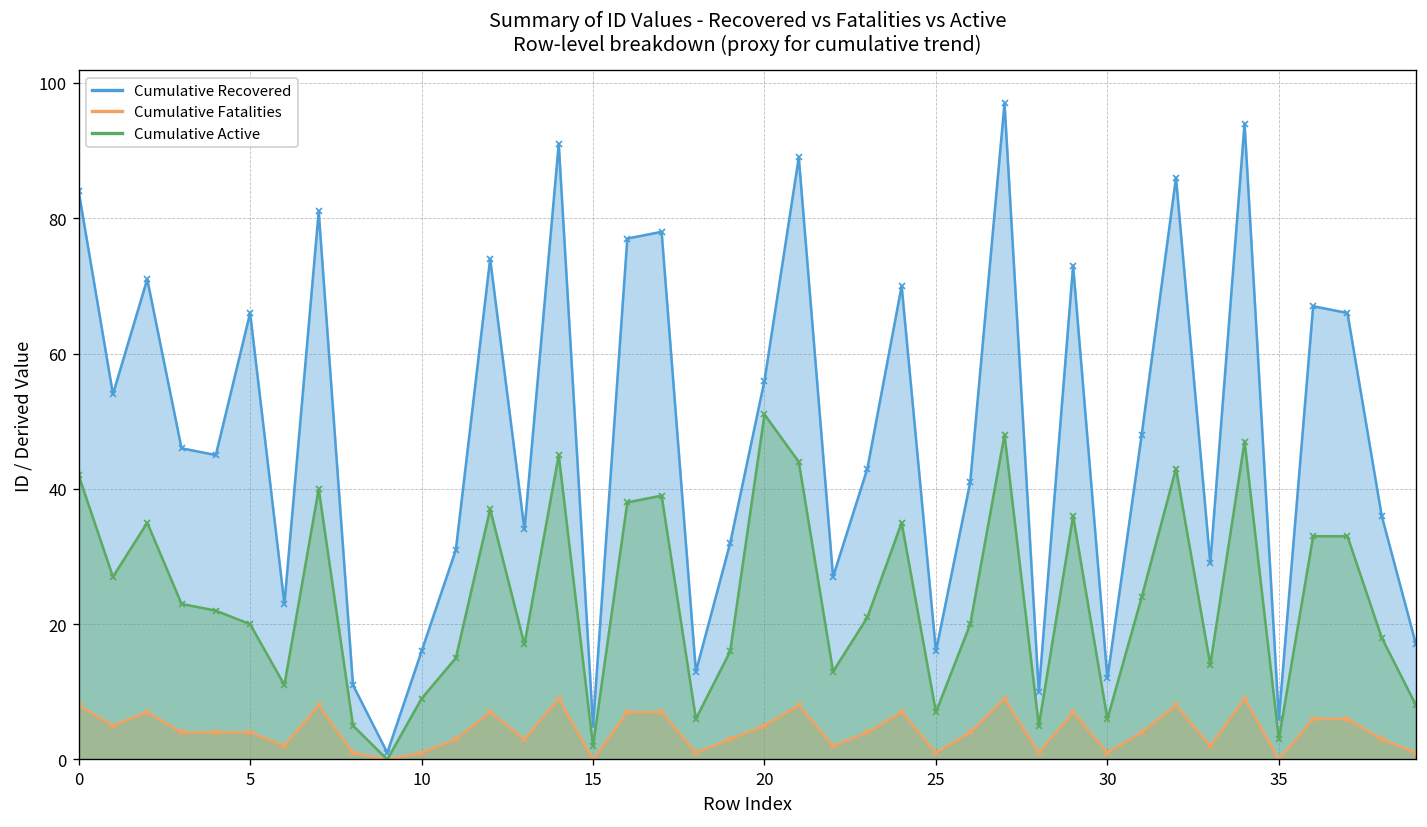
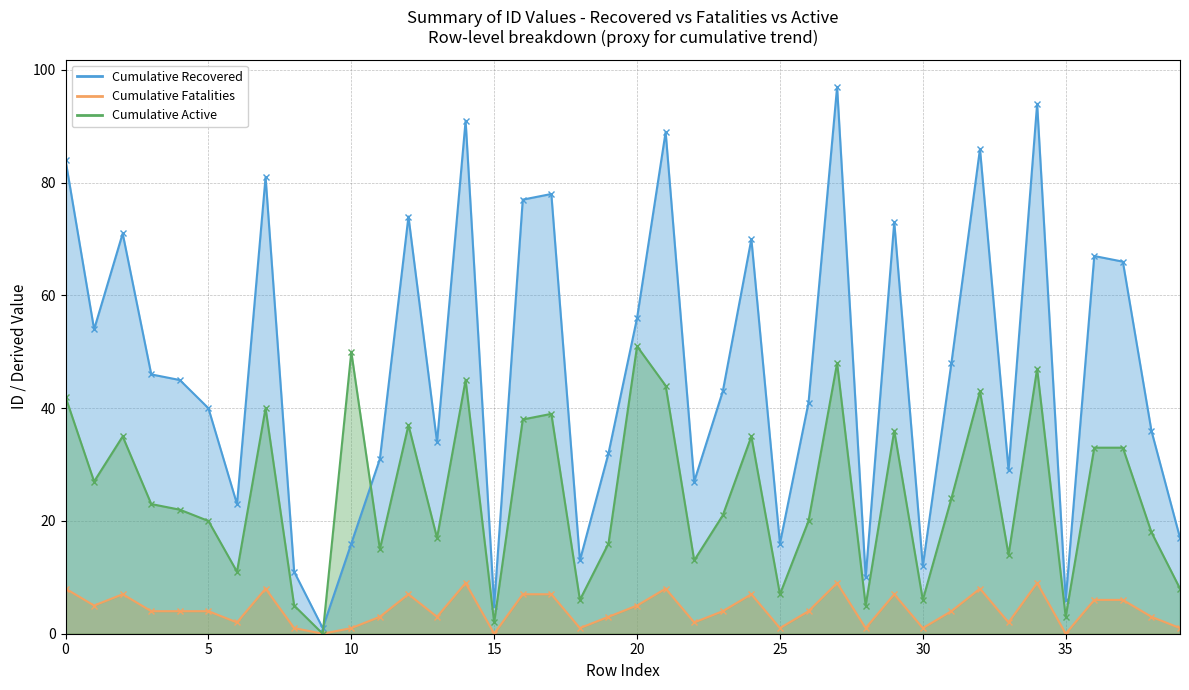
Cumulative Recovered, 5: 66 -> 40
Cumulative Active, 10: 9 -> 50
